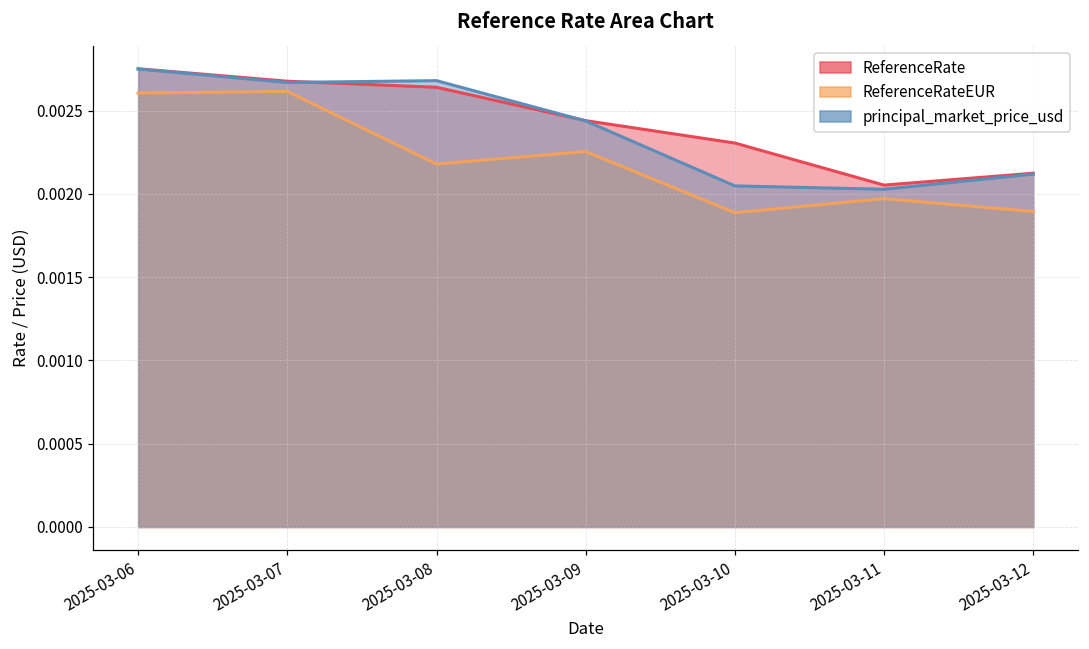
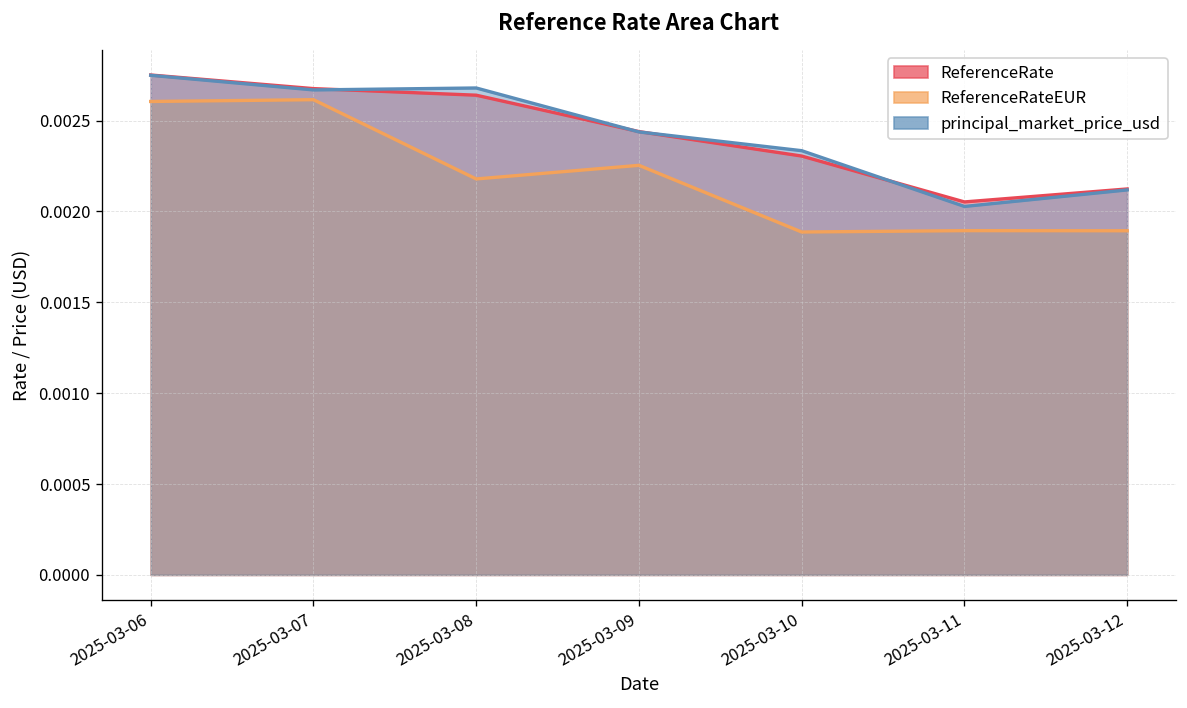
principal_market_price_usd, 2025-03-10: 0.00205 -> 0.00233
ReferenceRateEUR, 2025-03-11: 0.00197 -> 0.00189
